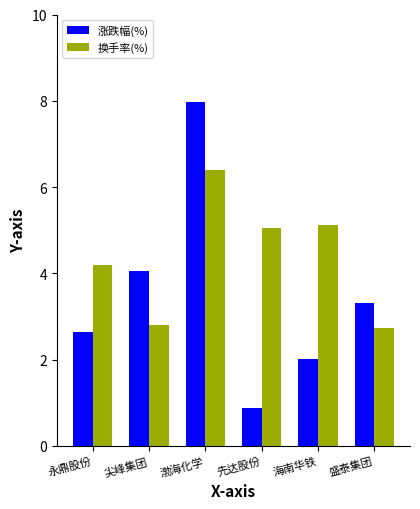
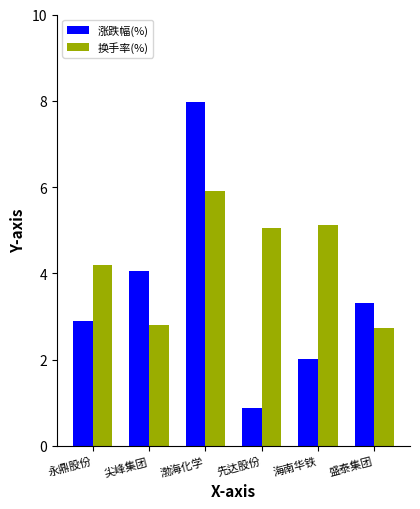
涨跌幅(%), 永鼎股份: 2.6 -> 2.9
换手率(%), 渤海化学: 6.4 -> 5.9
